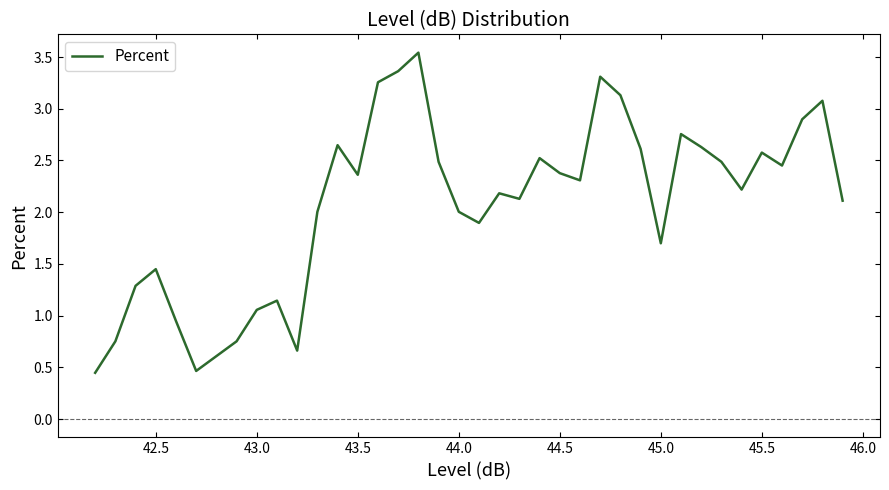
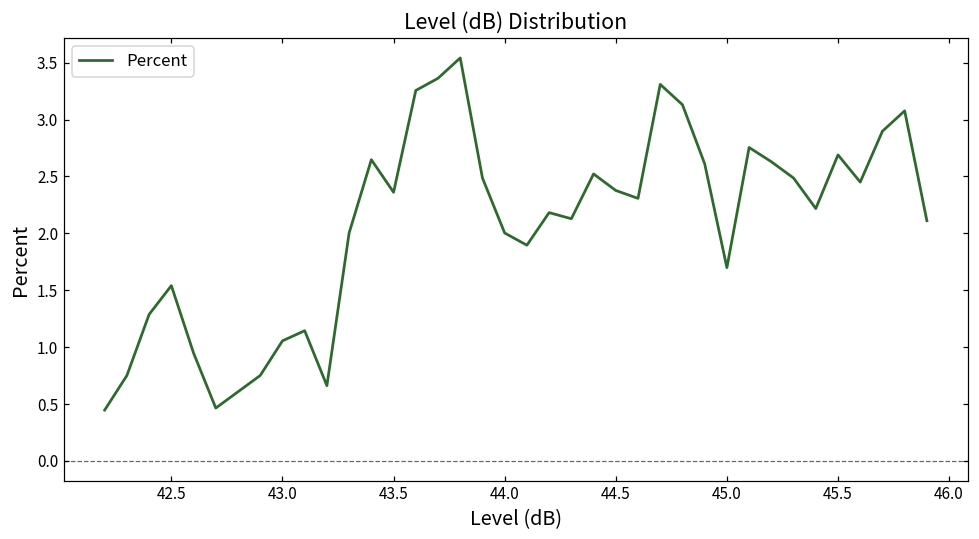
42.5: 1.45 -> 1.54
45.5: 2.58 -> 2.69
